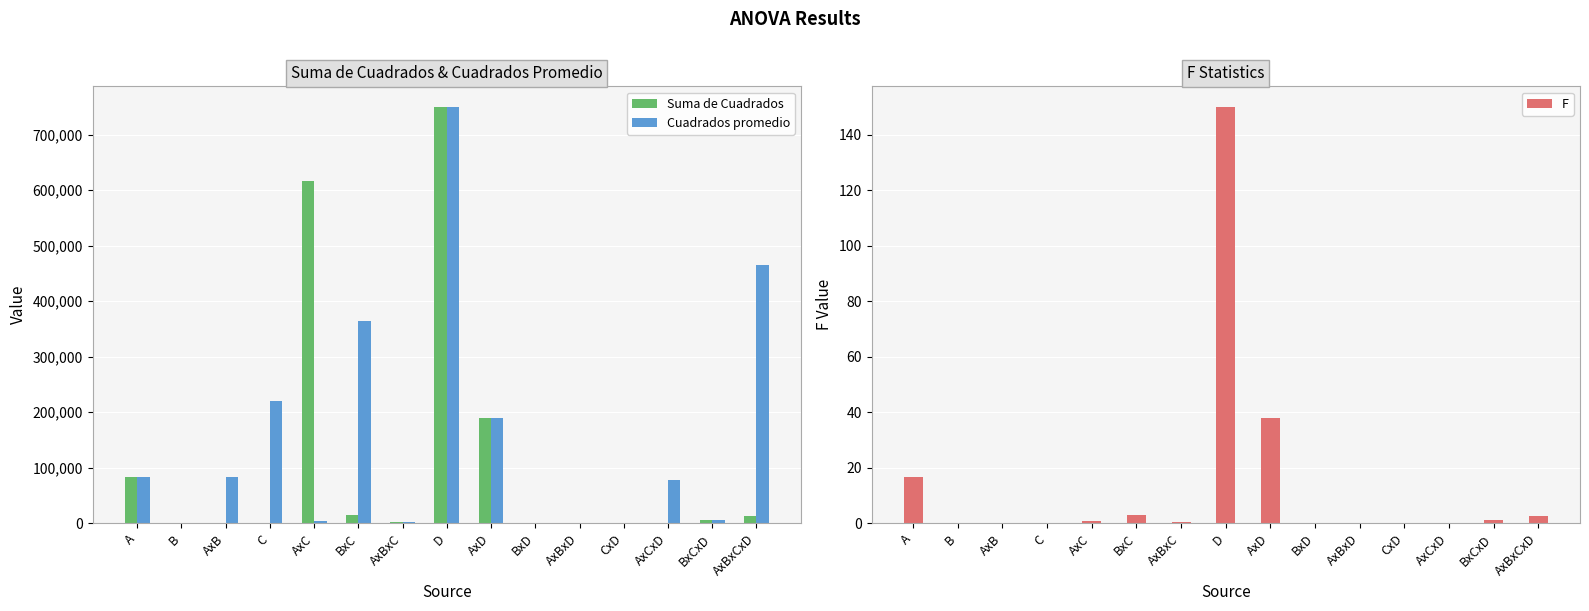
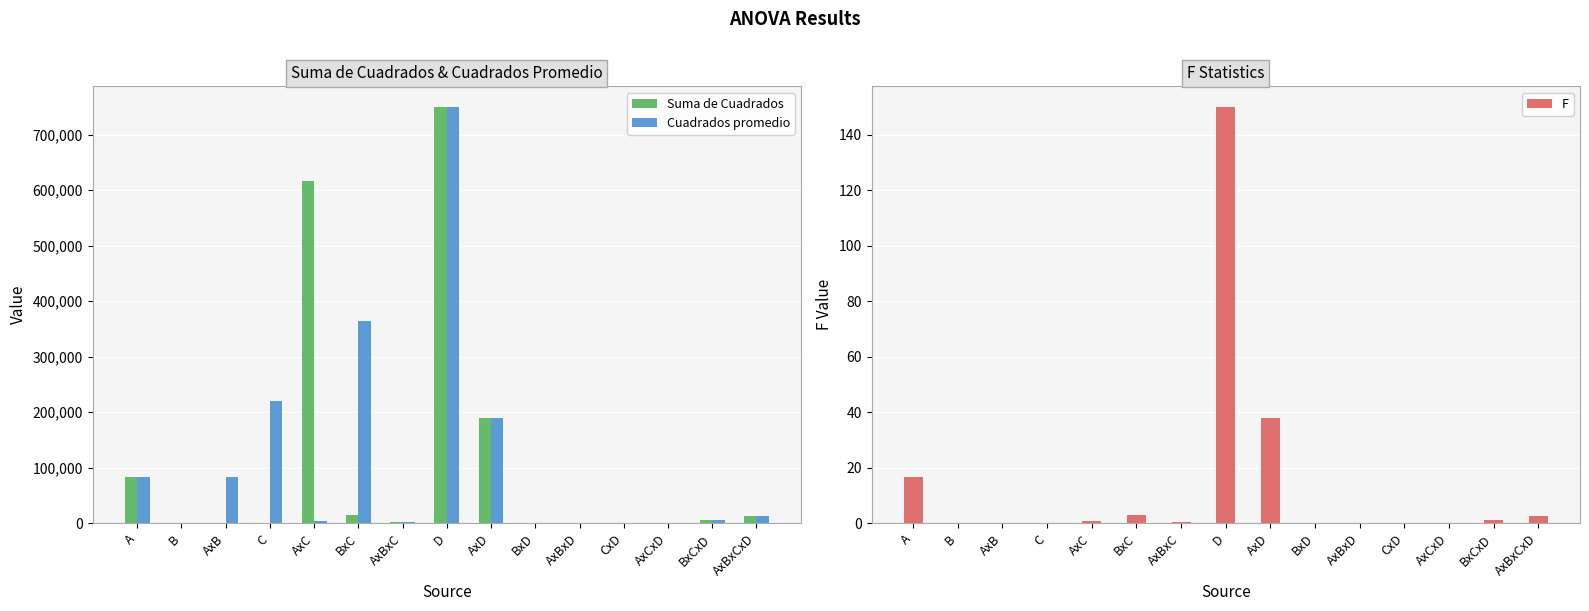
Suma de Cuadrados & Cuadrados Promedio, Cuadrados promedio, AxCxD: 80,000 -> 0
Suma de Cuadrados & Cuadrados Promedio, Cuadrados promedio, AxBxCxD: 470,000 -> 10,000
